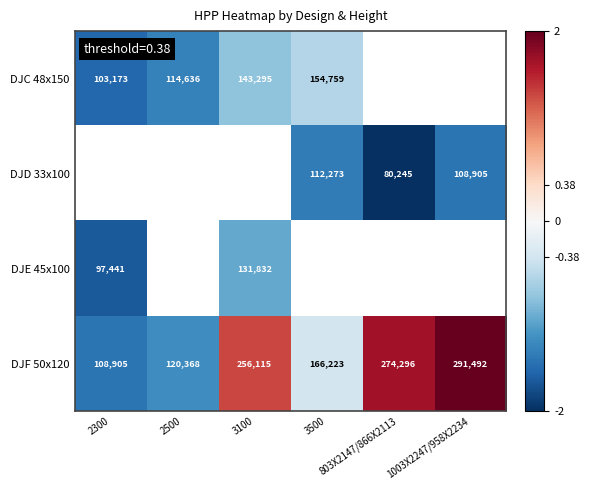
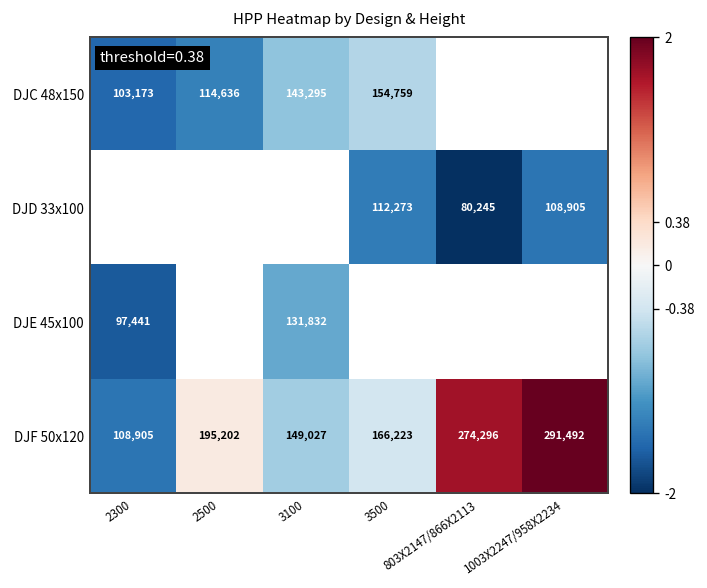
DJF 50x120, 2500: 120,368 -> 195,202
DJF 50x120, 3100: 256,115 -> 149,027
